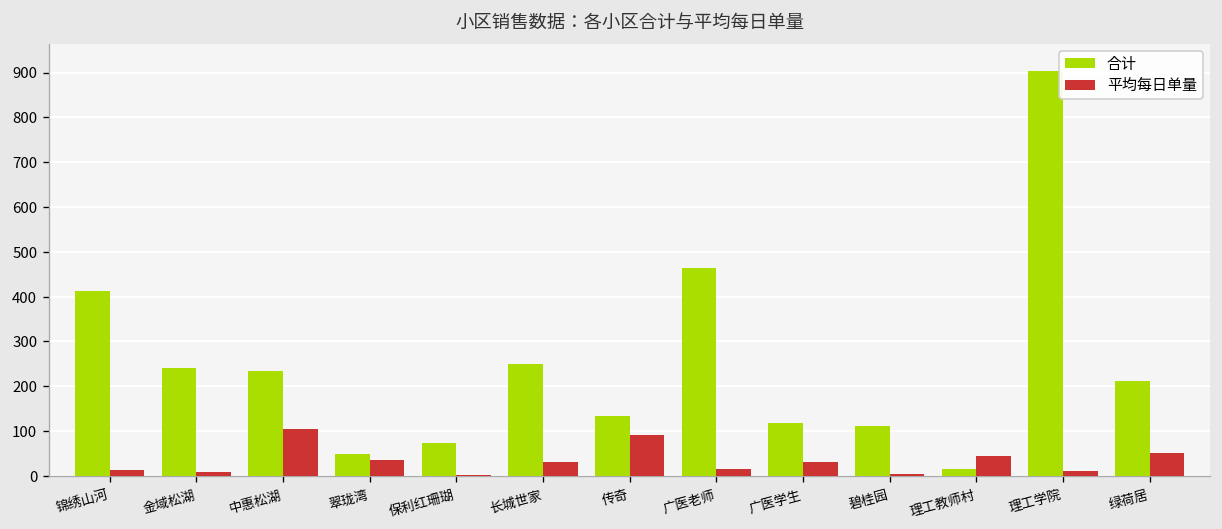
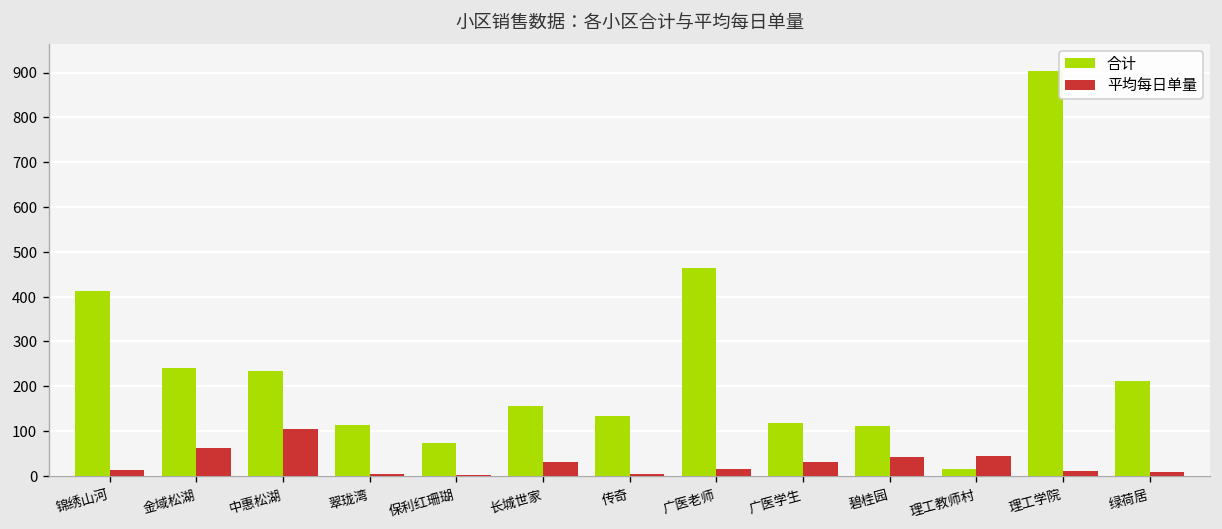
平均每日单量, 金域松湖: 10 -> 60
合计, 翠珑湾: 50 -> 110
平均每日单量, 翠珑湾: 40 -> 0
合计, 长城世家: 250 -> 160
平均每日单量, 传奇: 90 -> 0
平均每日单量, 碧桂园: 0 -> 40
平均每日单量, 绿荷居: 50 -> 10
